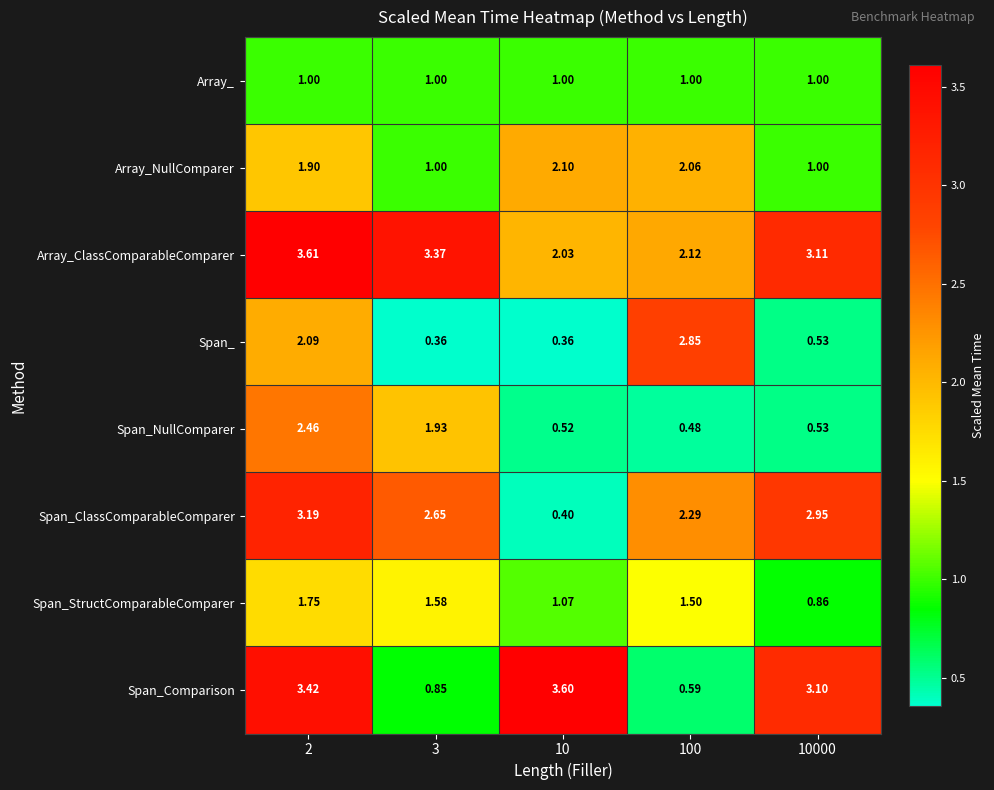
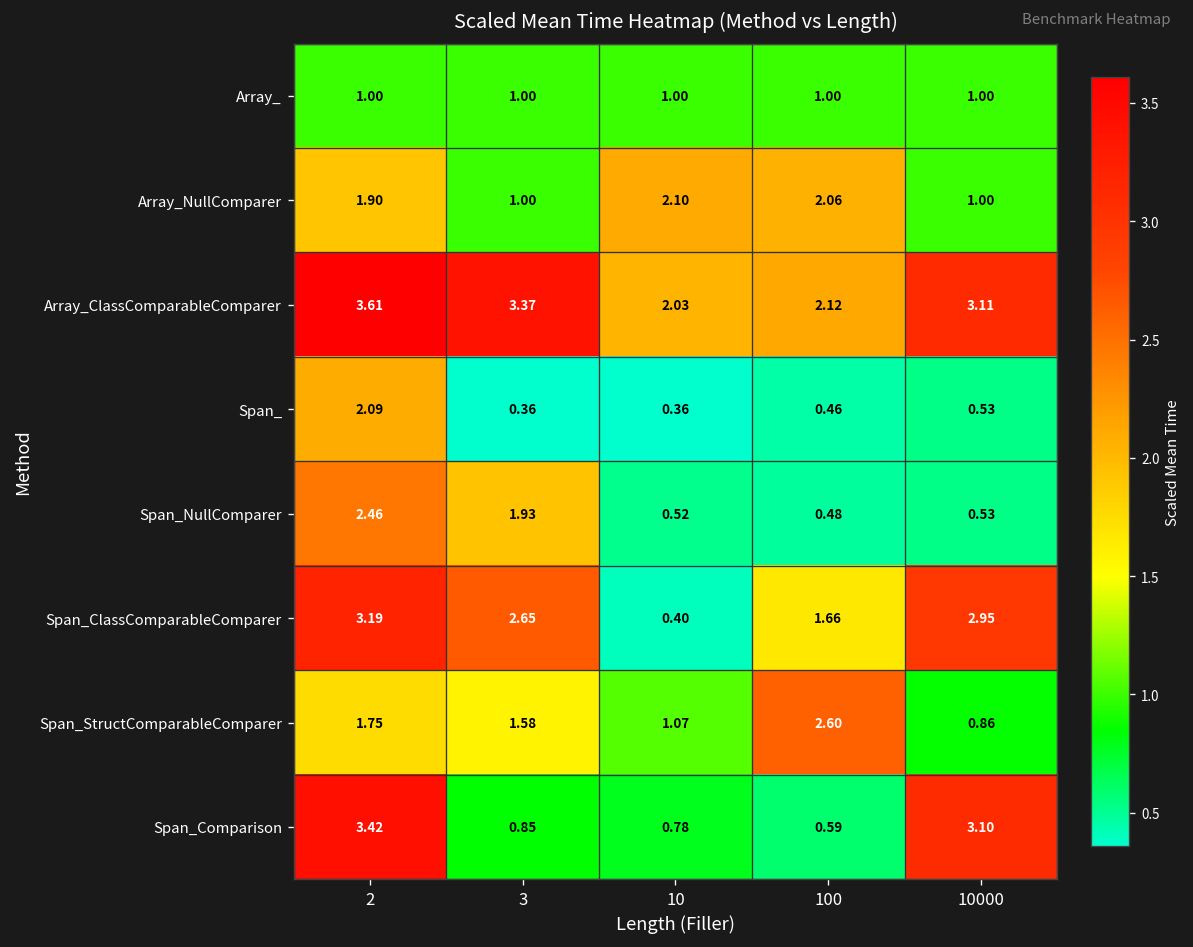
Span_, 100: 2.85 -> 0.46
Span_ClassComparableComparer, 100: 2.29 -> 1.66
Span_StructComparableComparer, 100: 1.50 -> 2.60
Span_Comparison, 10: 3.60 -> 0.78
